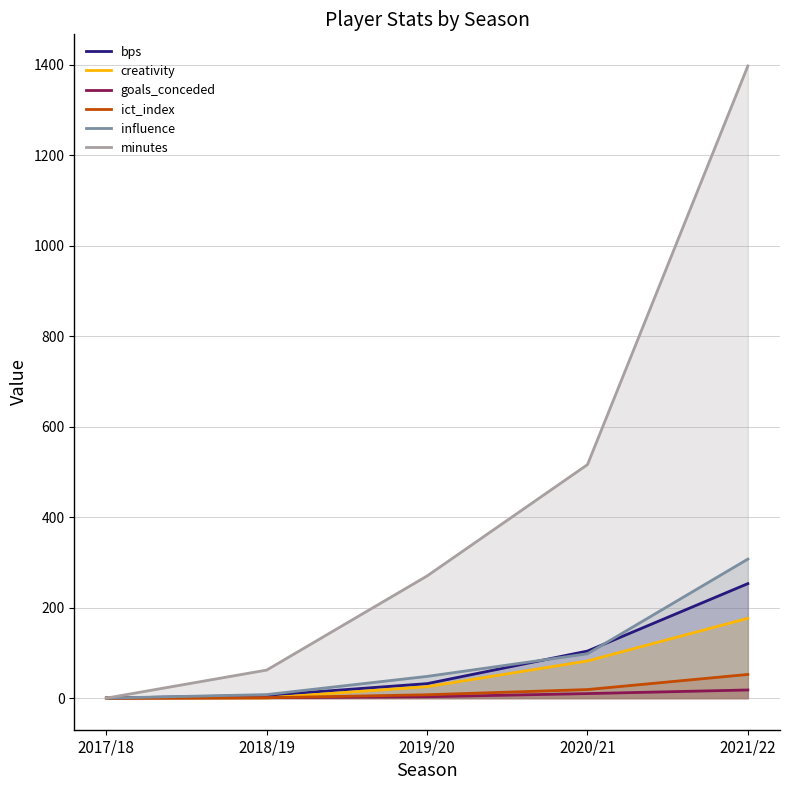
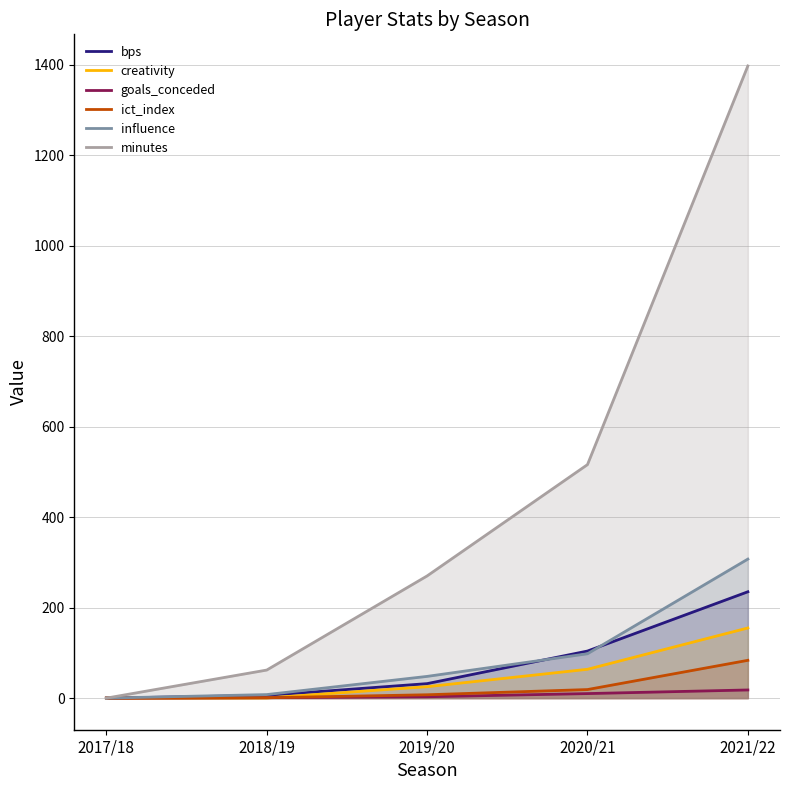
creativity, 2020/21: 80 -> 60
bps, 2021/22: 250 -> 240
creativity, 2021/22: 180 -> 160
ict_index, 2021/22: 50 -> 80
